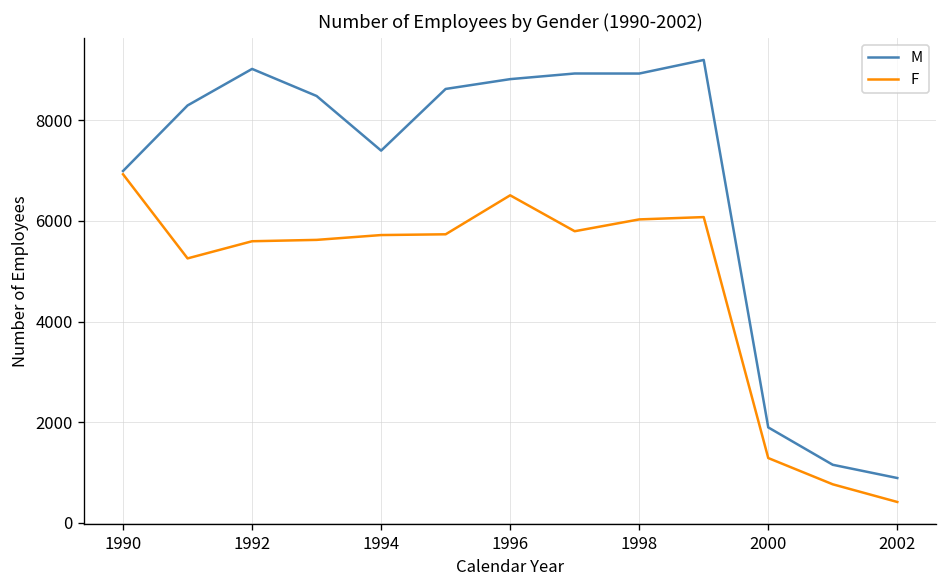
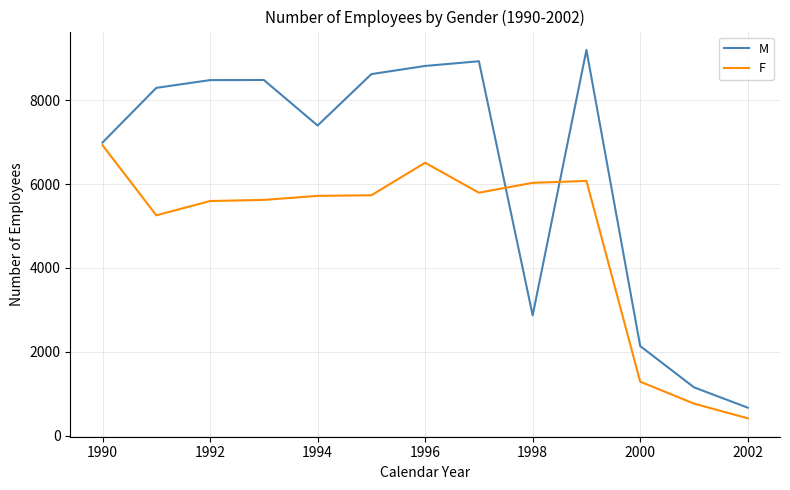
M, 1992: 9000 -> 8500
M, 1998: 8900 -> 2900
M, 2000: 1900 -> 2100
M, 2002: 900 -> 700
